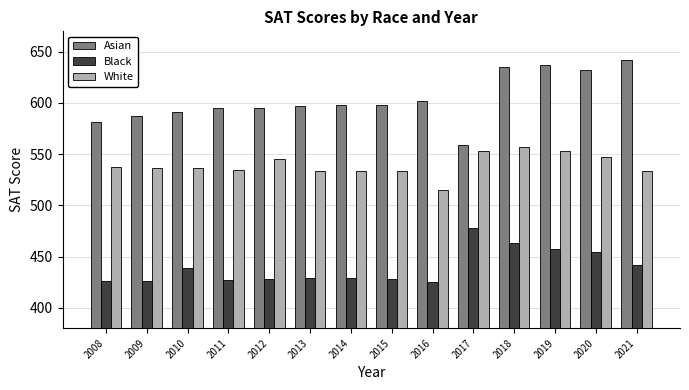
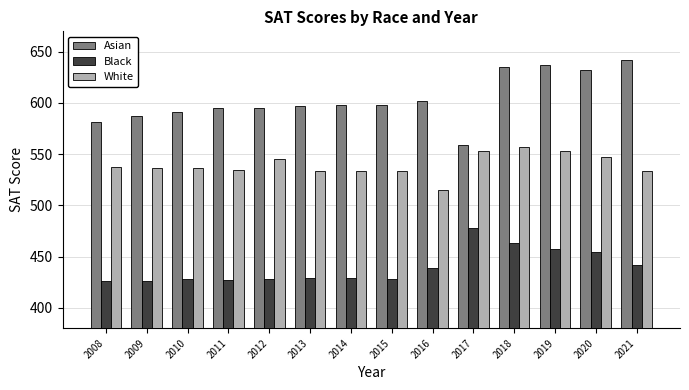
Black, 2010: 439 -> 428
Black, 2016: 425 -> 439
